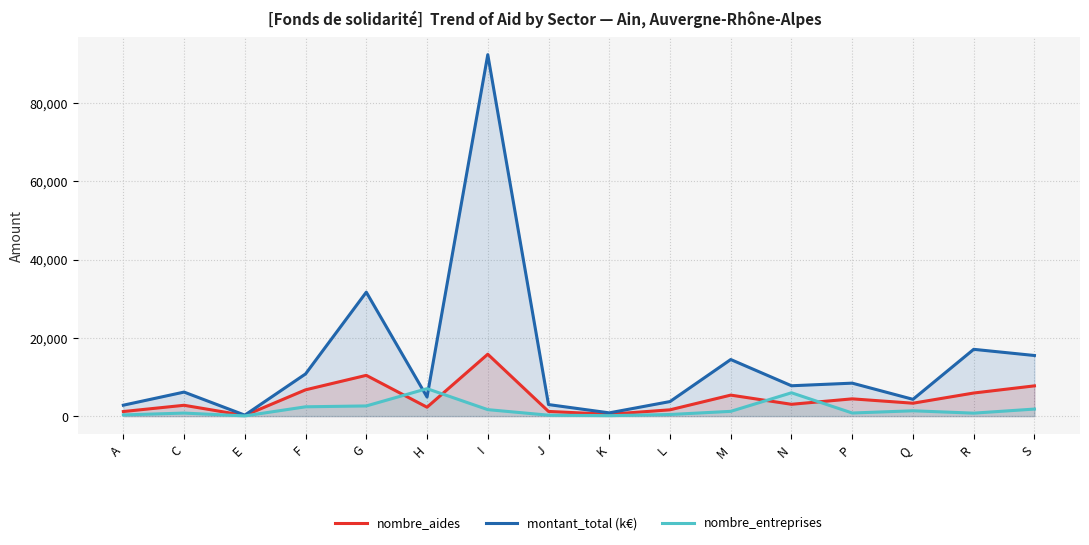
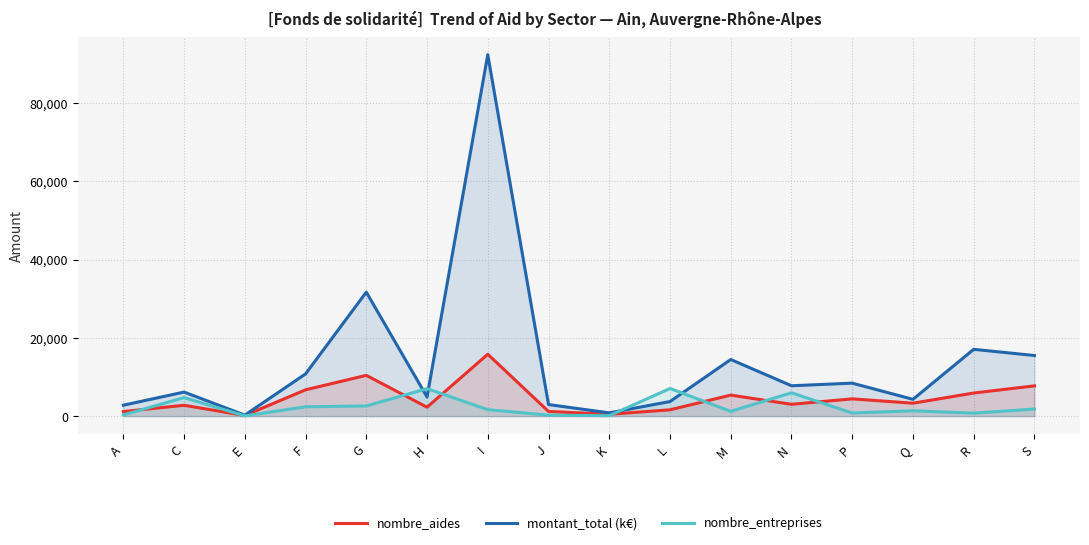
nombre_entreprises, C: 1,000 -> 5,000
nombre_entreprises, L: 0 -> 7,000
